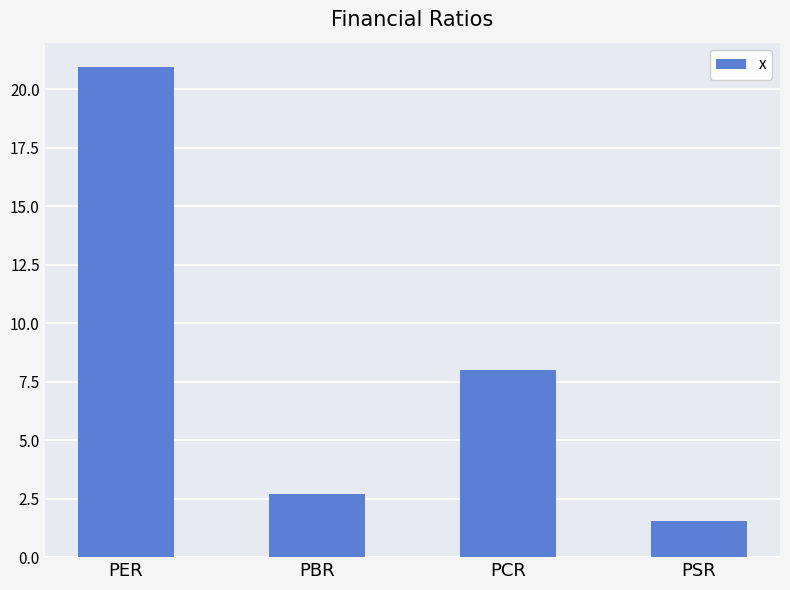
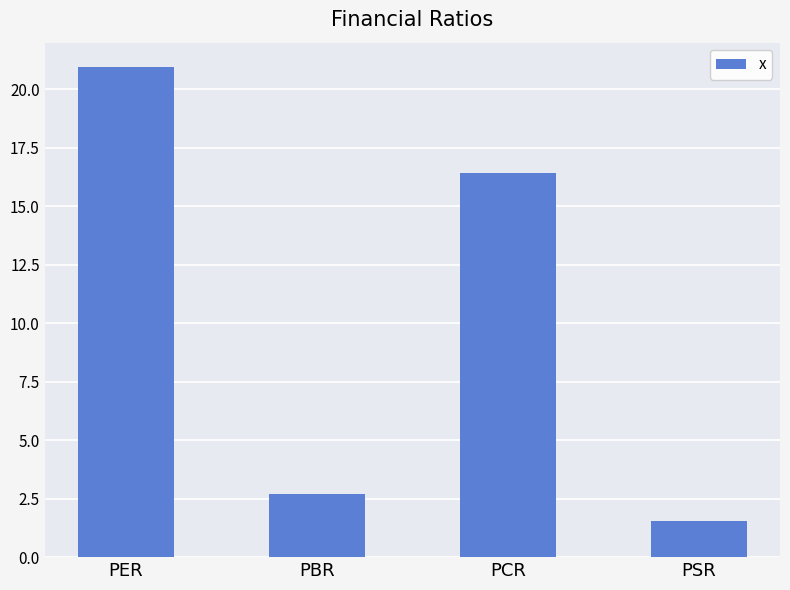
PCR: 8.0 -> 16.4
